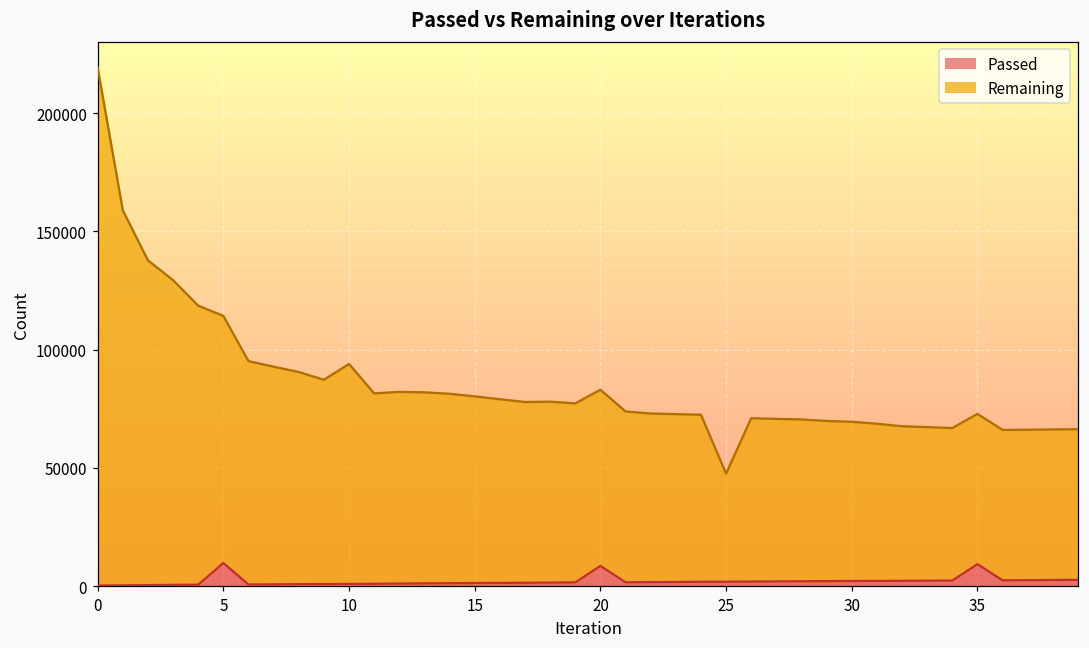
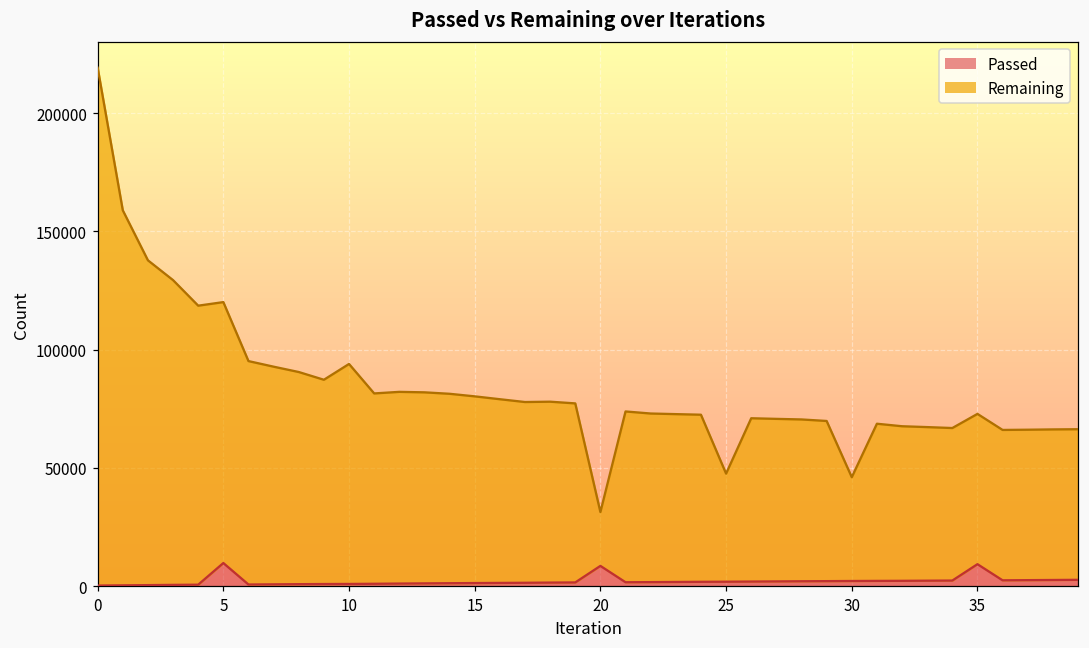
Remaining, 5: 104000 -> 110000
Remaining, 20: 74000 -> 23000
Remaining, 30: 67000 -> 44000
